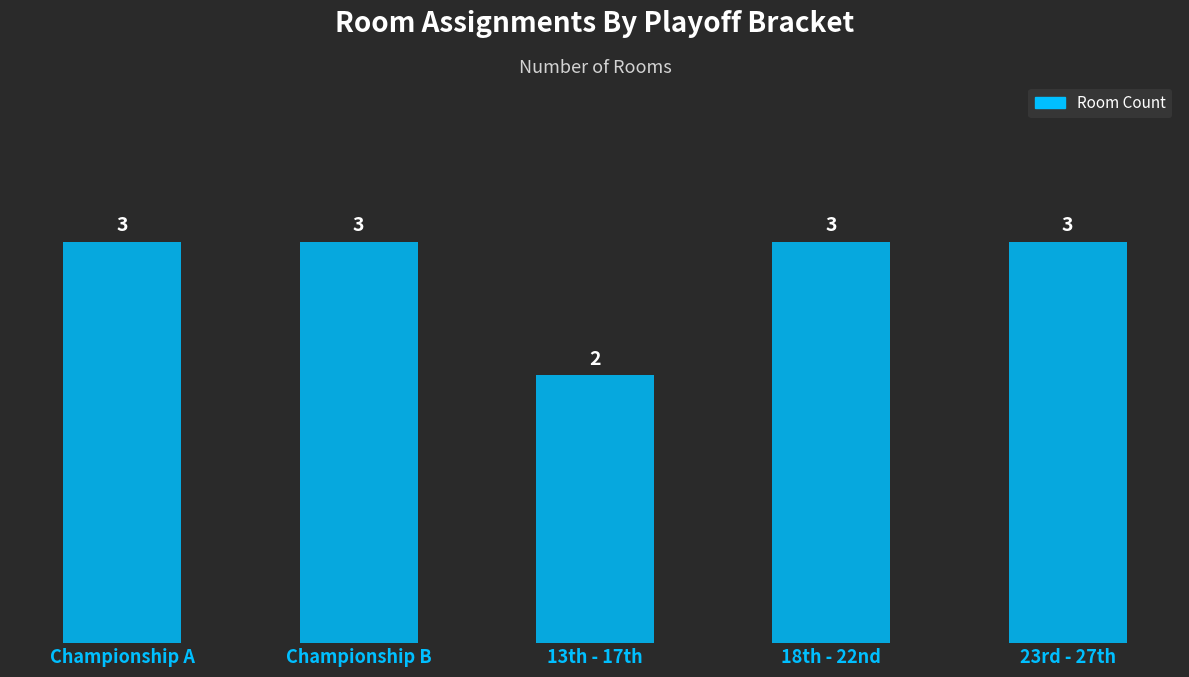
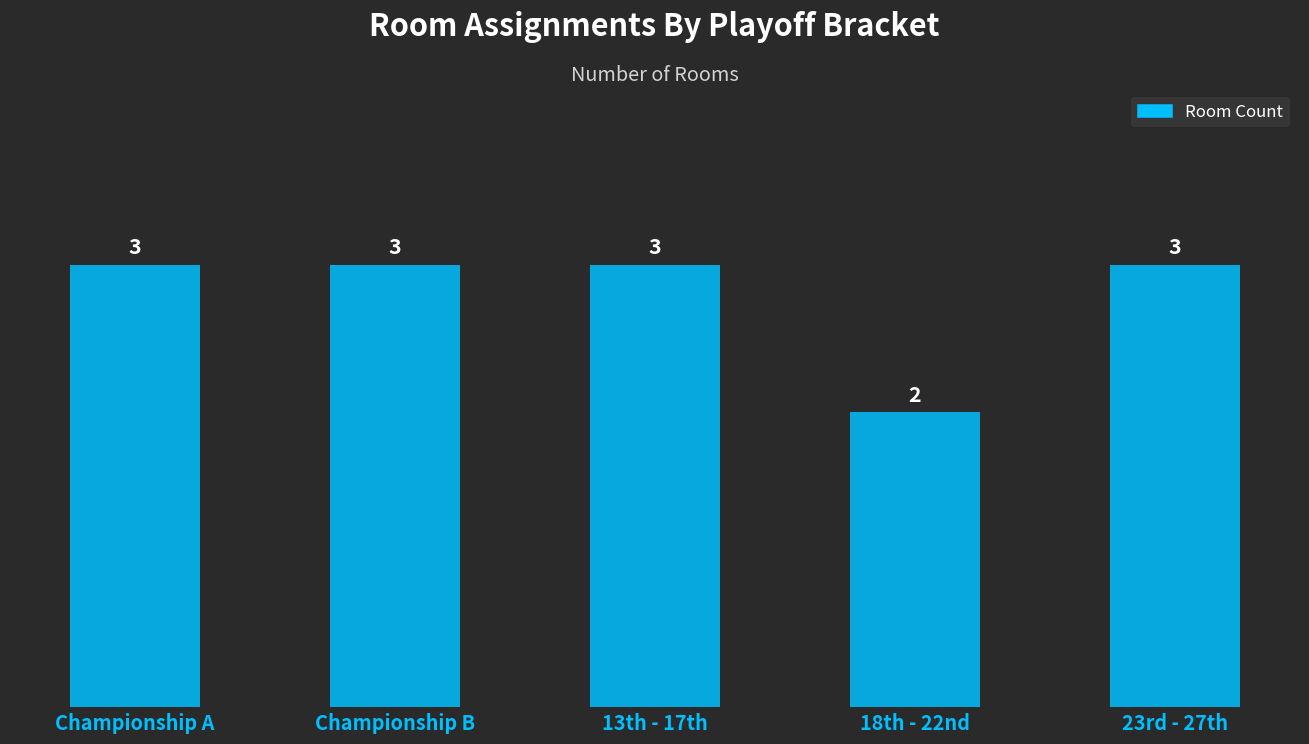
13th - 17th: 2 -> 3
18th - 22nd: 3 -> 2
